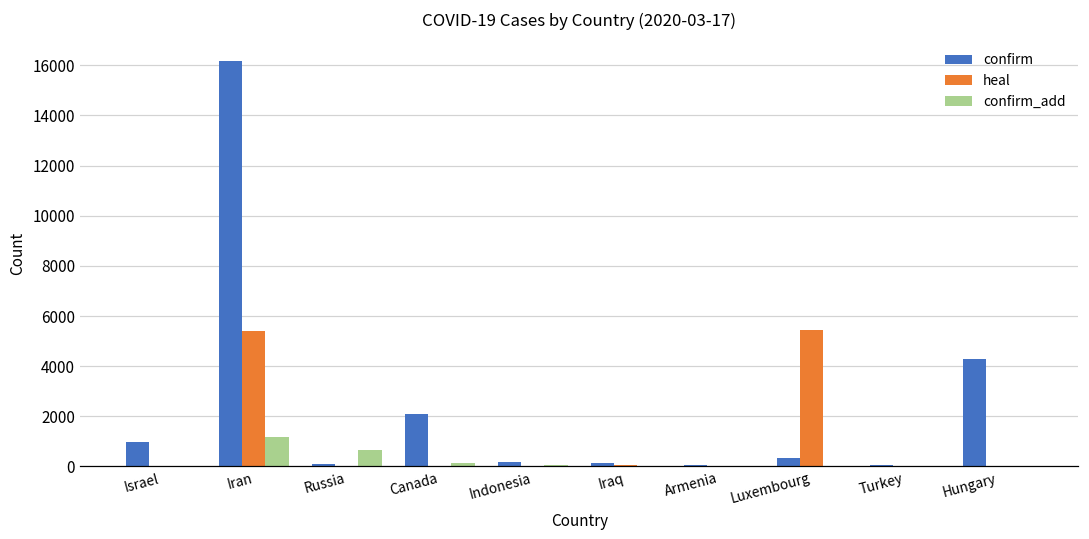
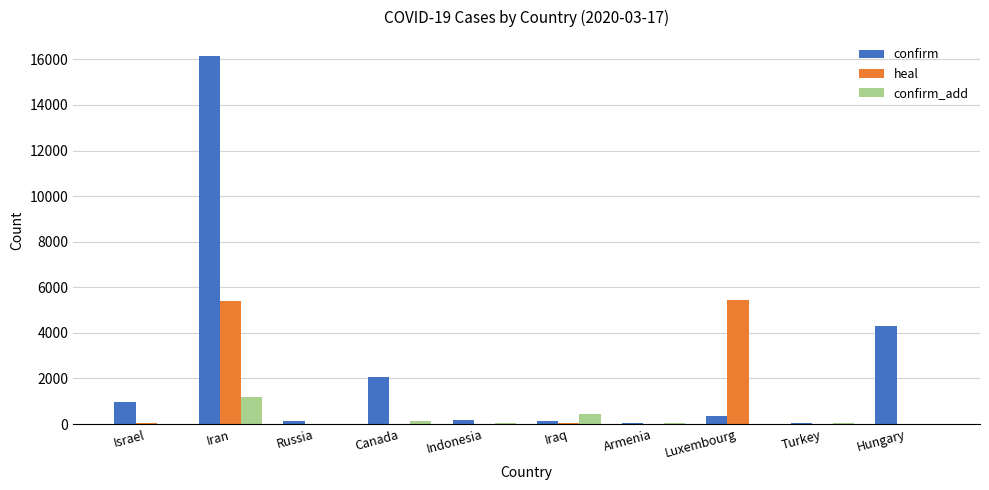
confirm_add, Russia: 700 -> 0
confirm_add, Iraq: 0 -> 500
